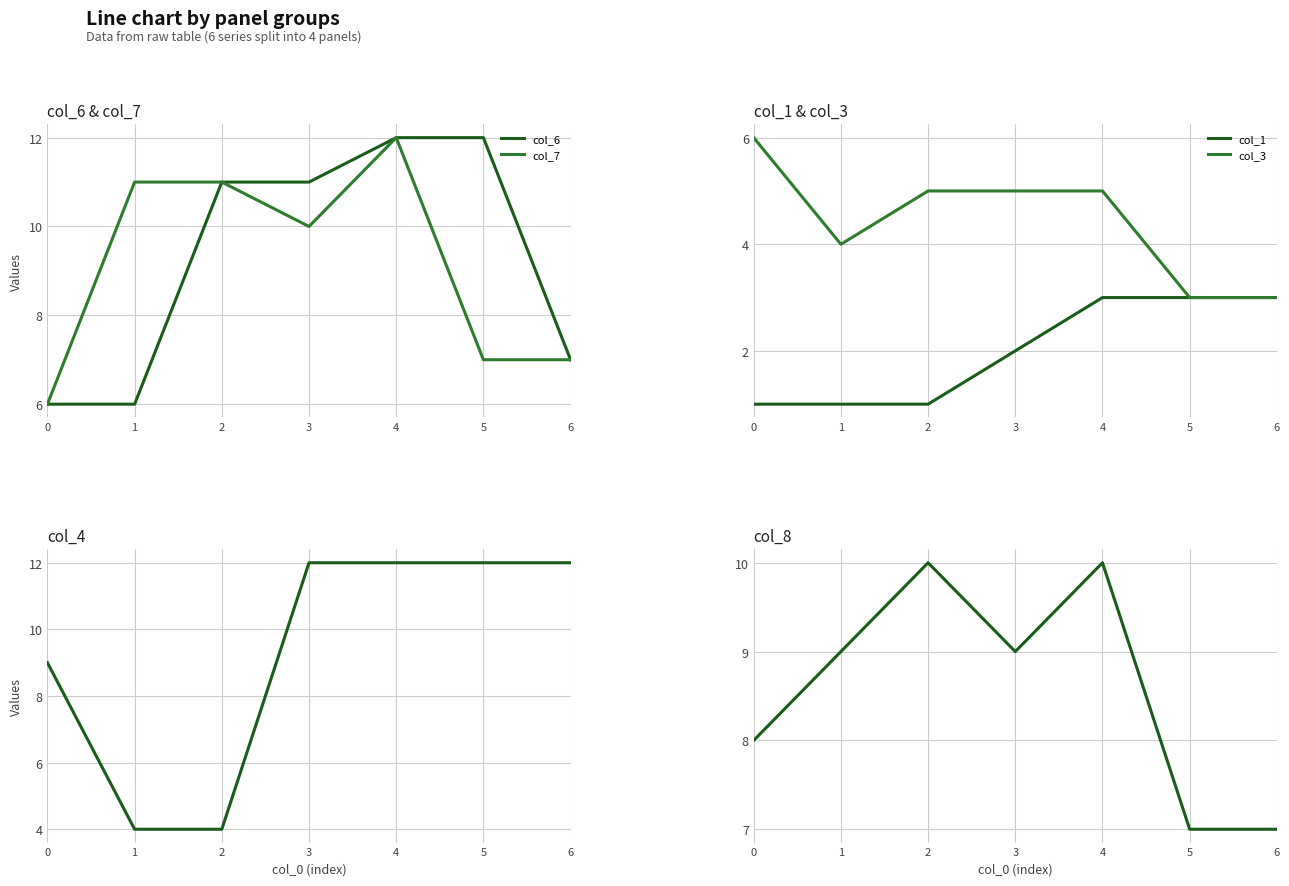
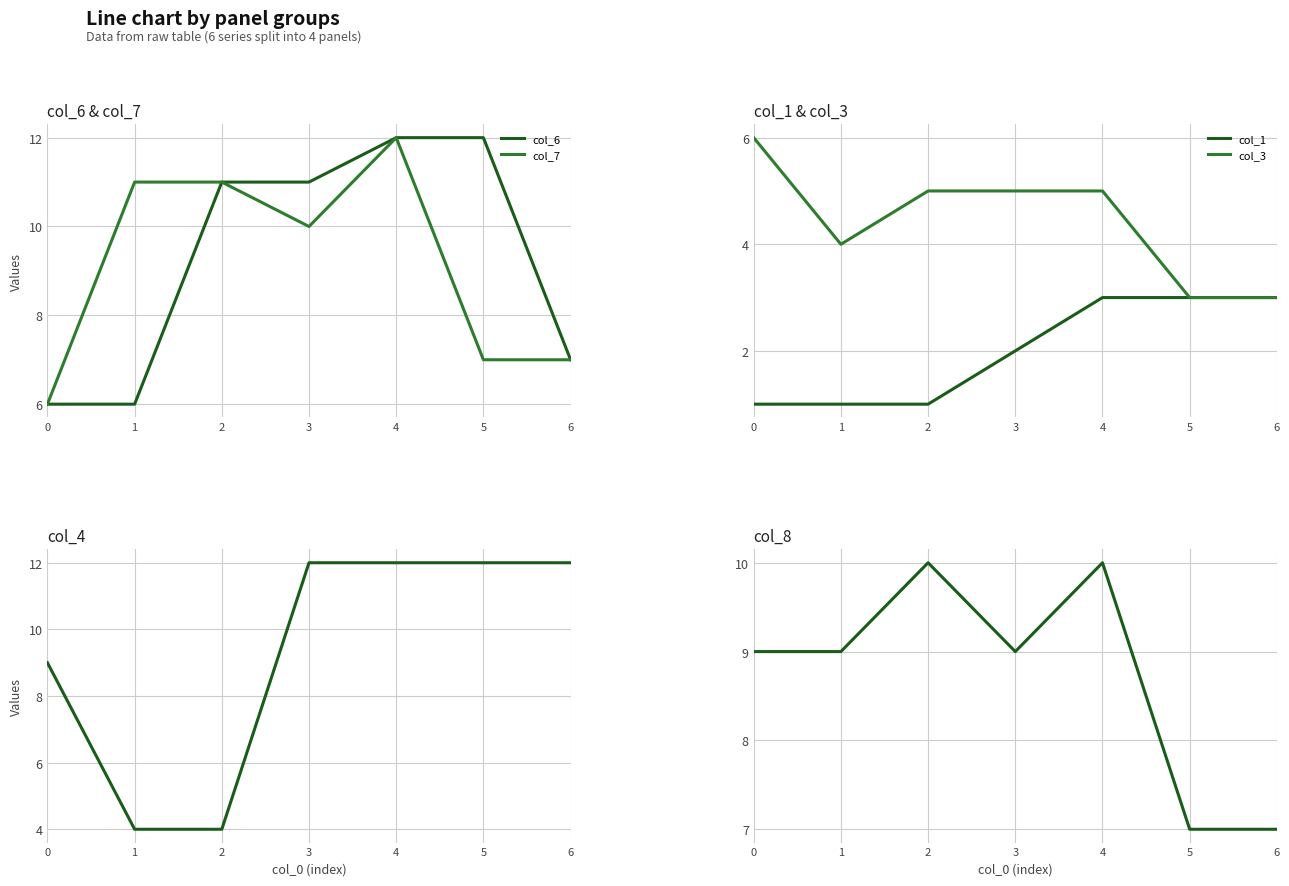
col_8, 0: 8 -> 9
